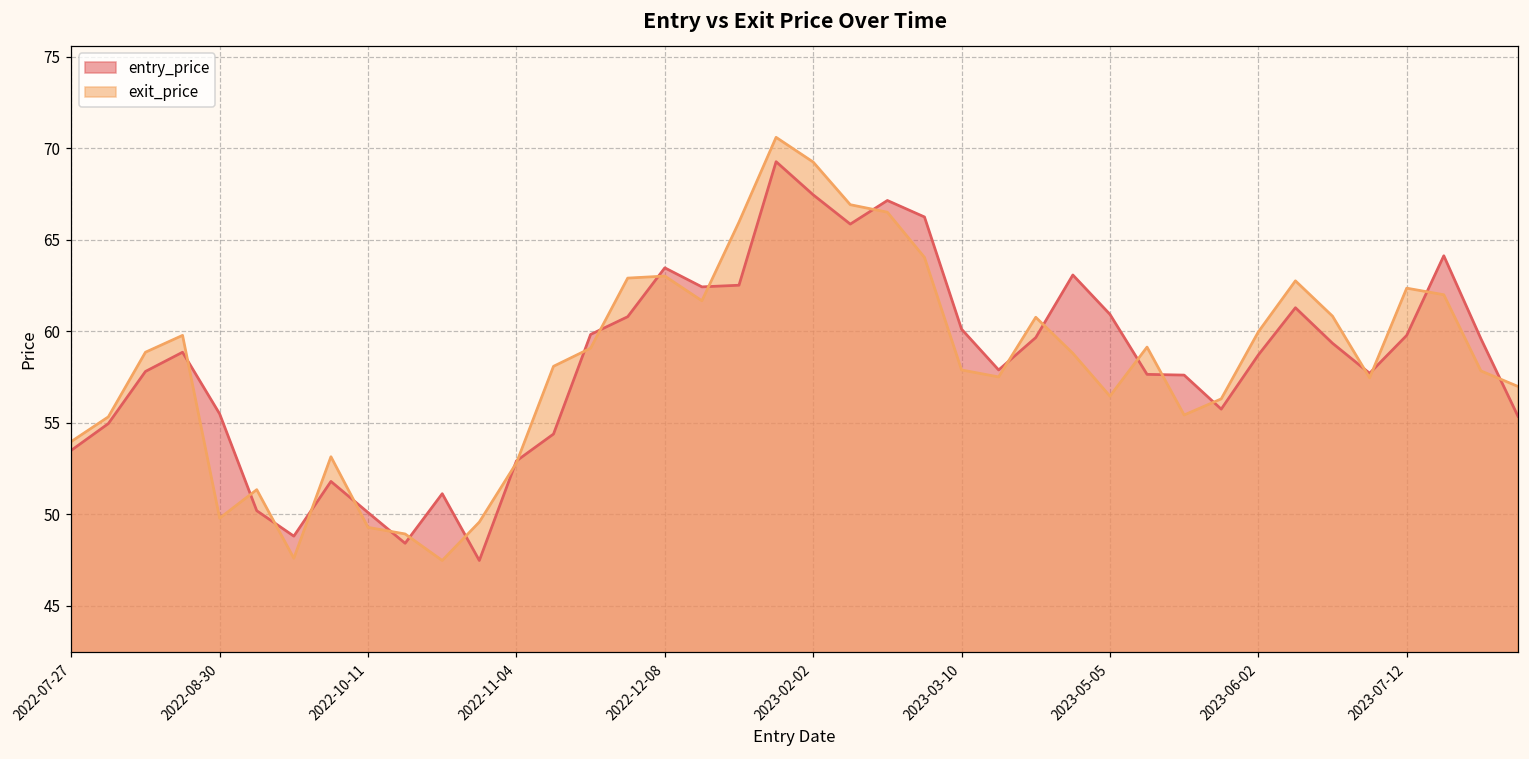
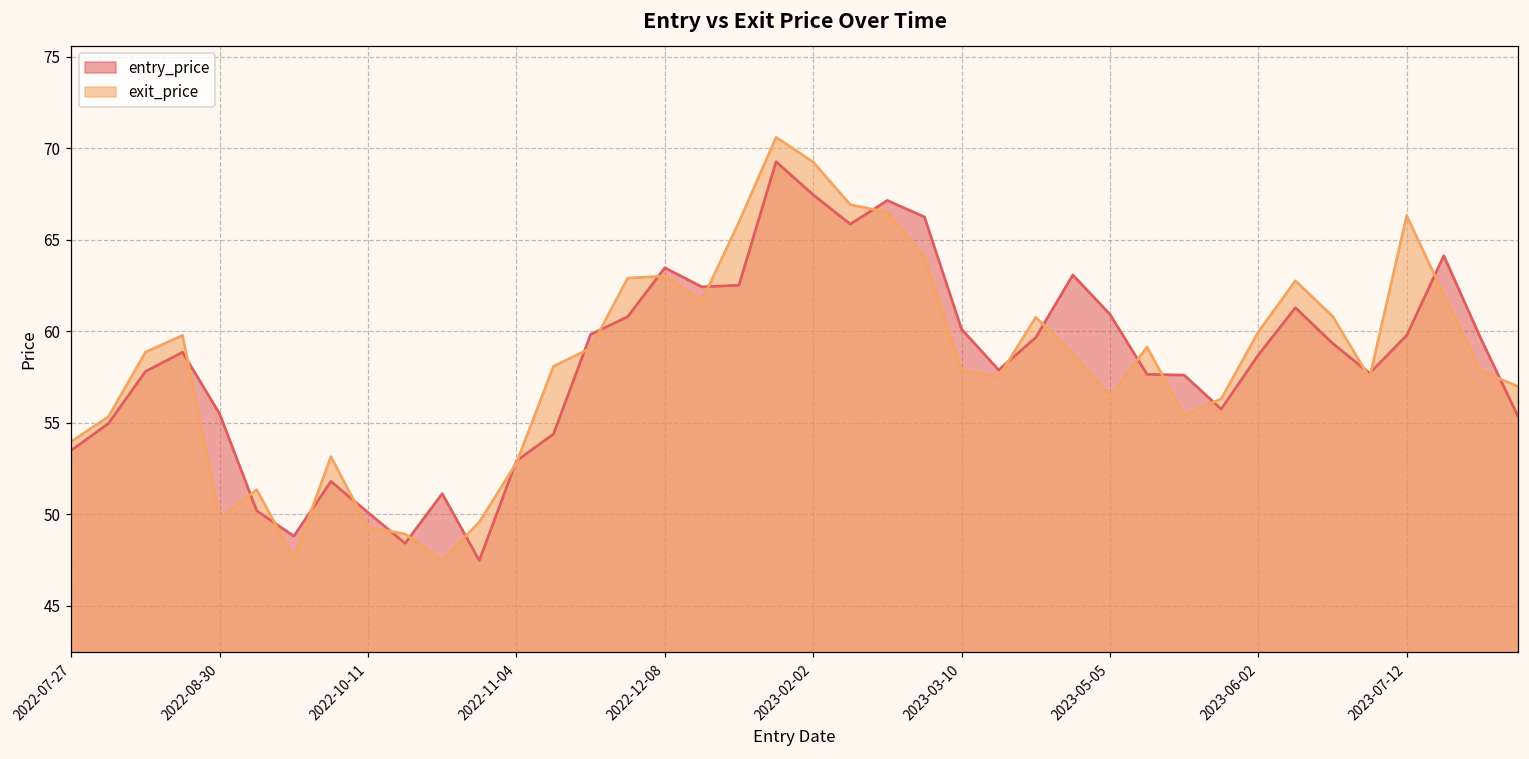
exit_price, 2023-07-12: 62.4 -> 66.3
